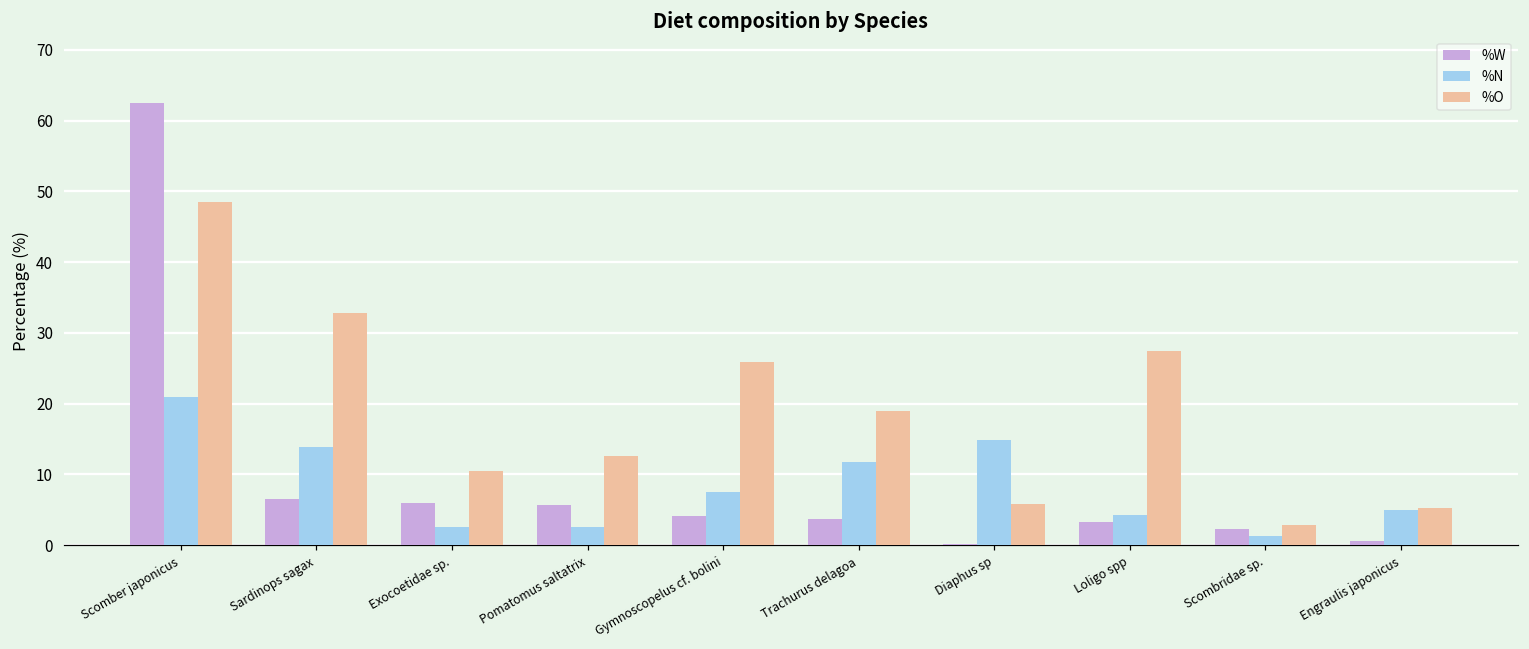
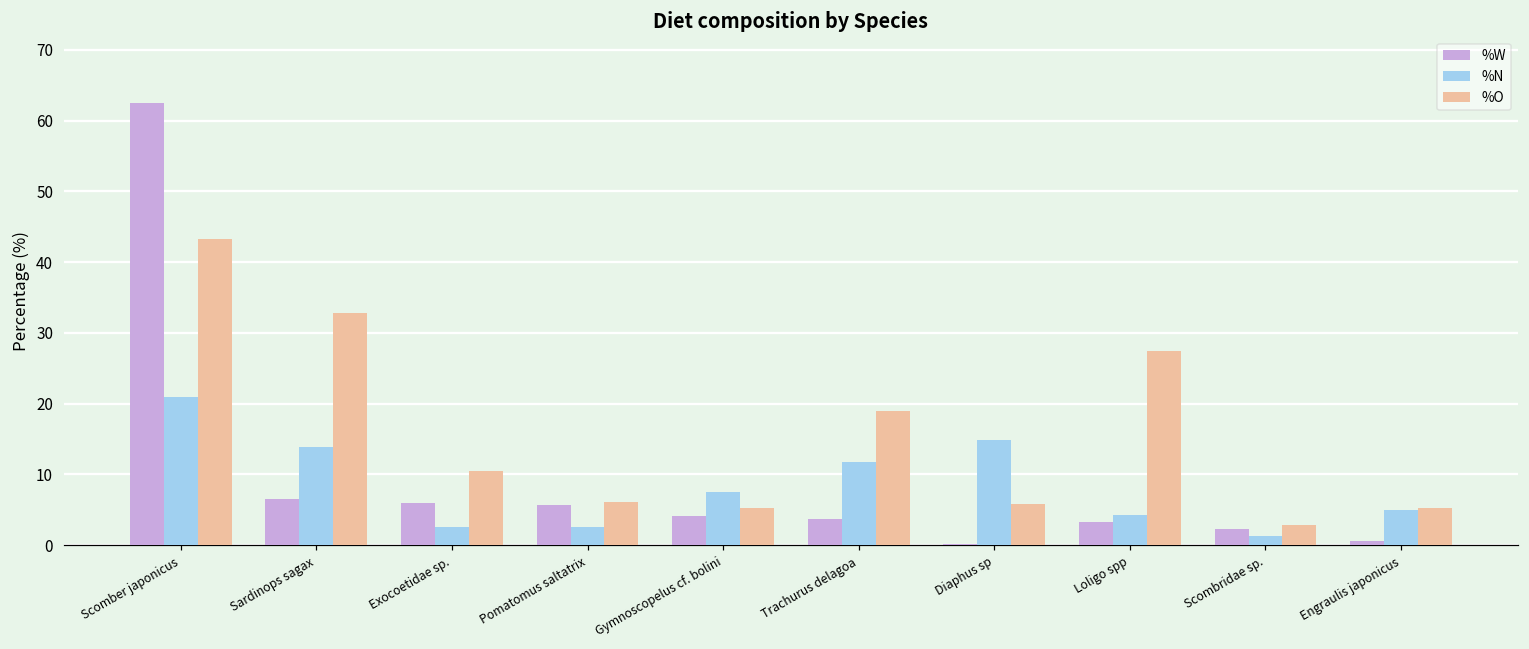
%O, Scomber japonicus: 48 -> 43
%O, Pomatomus saltatrix: 13 -> 6
%O, Gymnoscopelus cf. bolini: 26 -> 5
